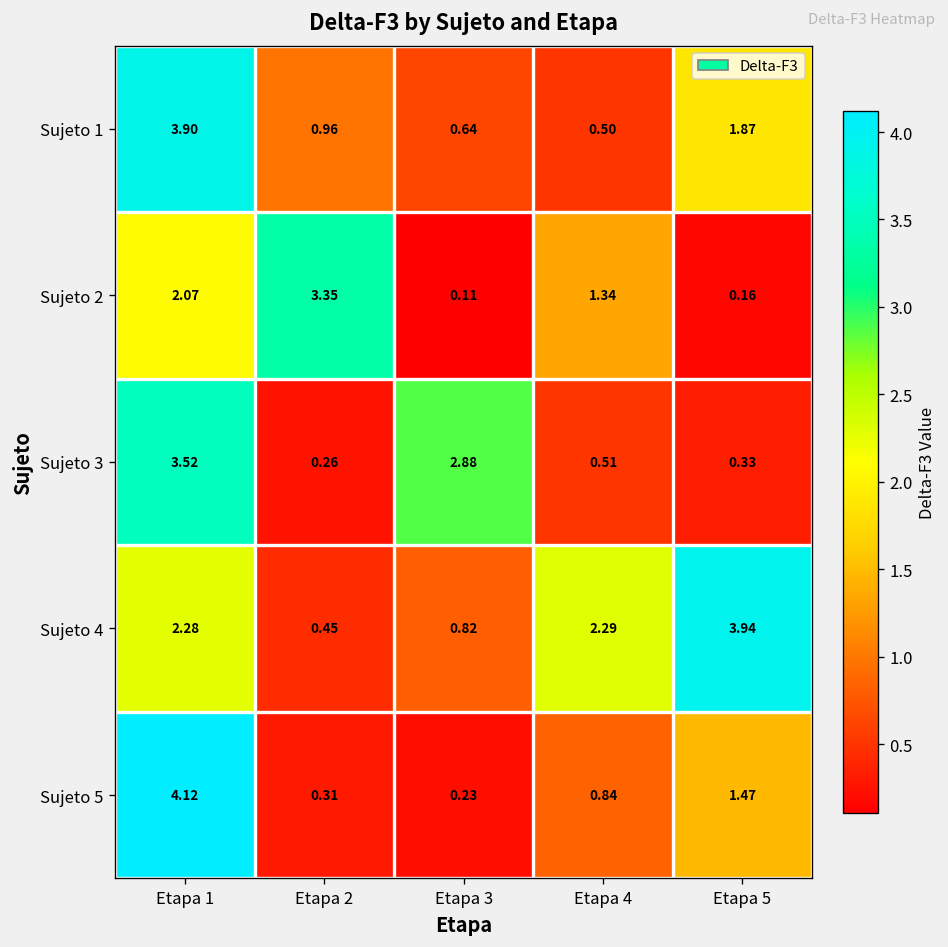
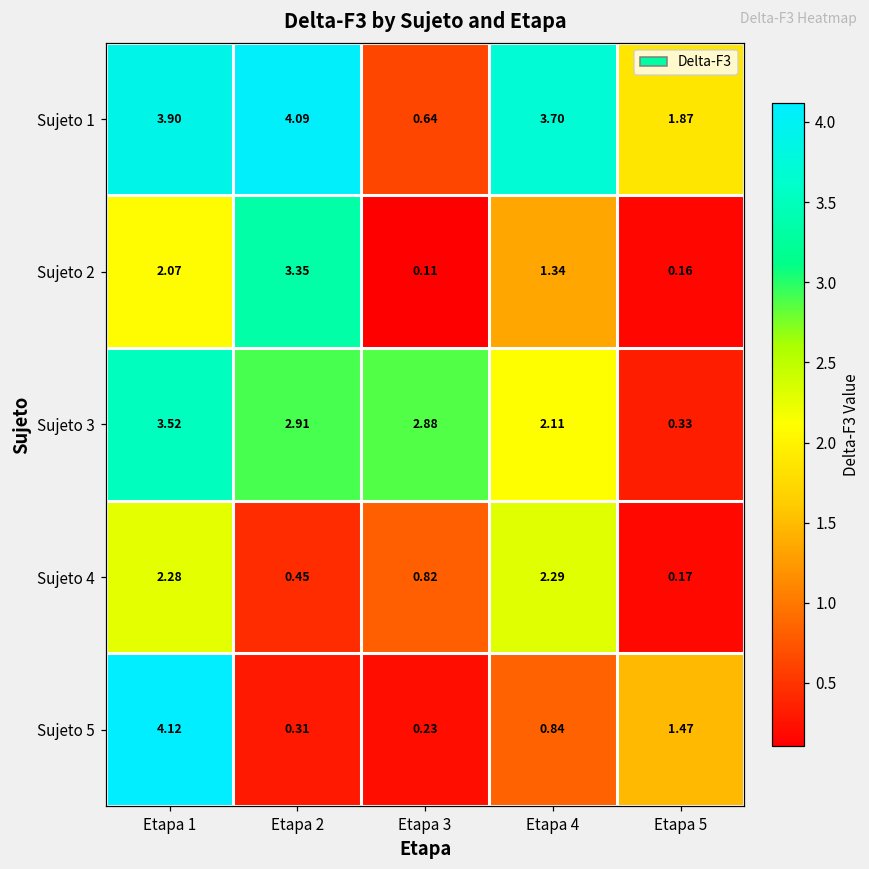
Sujeto 1, Etapa 2: 0.96 -> 4.09
Sujeto 1, Etapa 4: 0.50 -> 3.70
Sujeto 3, Etapa 2: 0.26 -> 2.91
Sujeto 3, Etapa 4: 0.51 -> 2.11
Sujeto 4, Etapa 5: 3.94 -> 0.17
